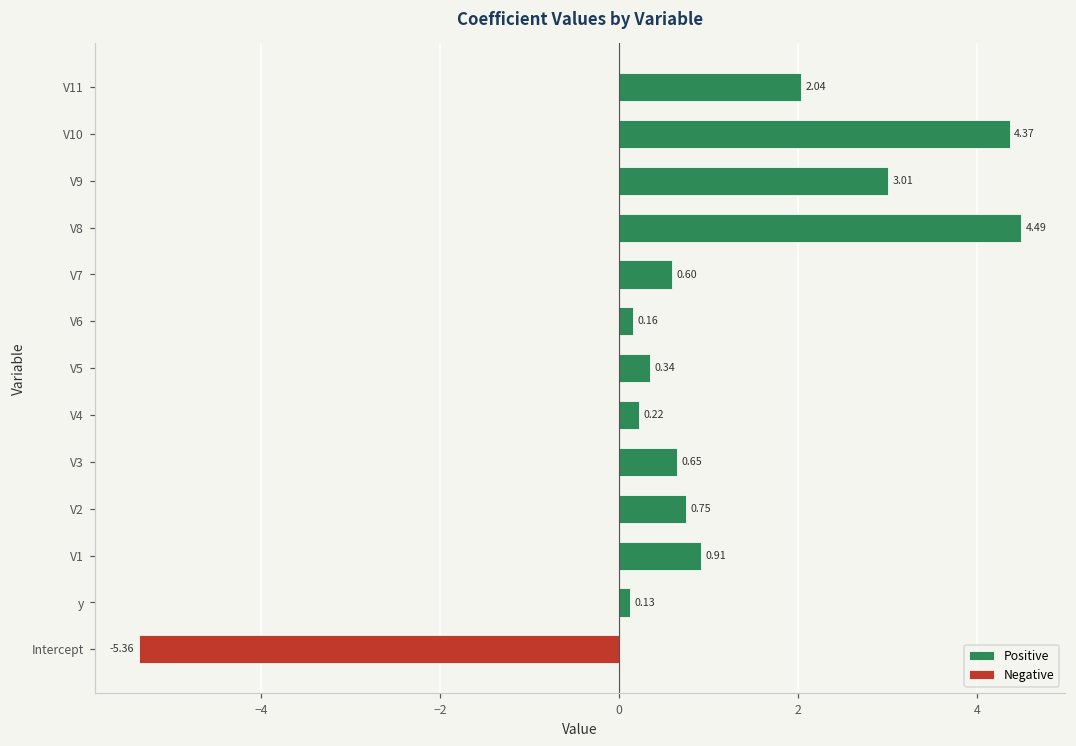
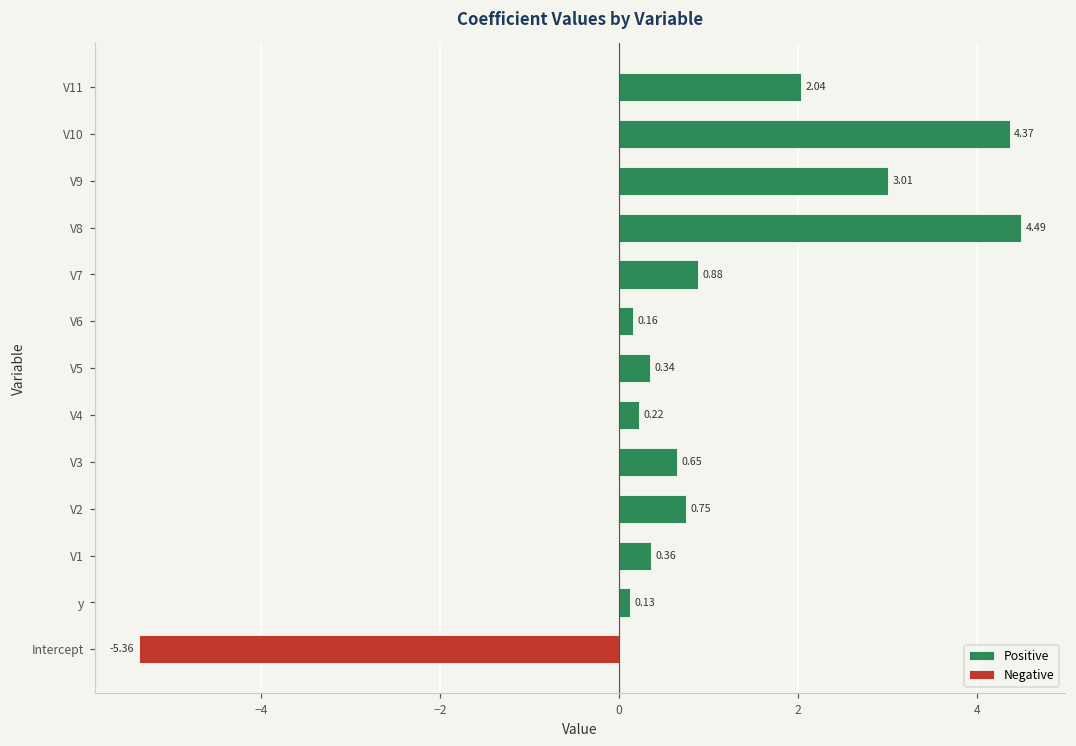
Positive, V7: 0.60 -> 0.88
Positive, V1: 0.91 -> 0.36
